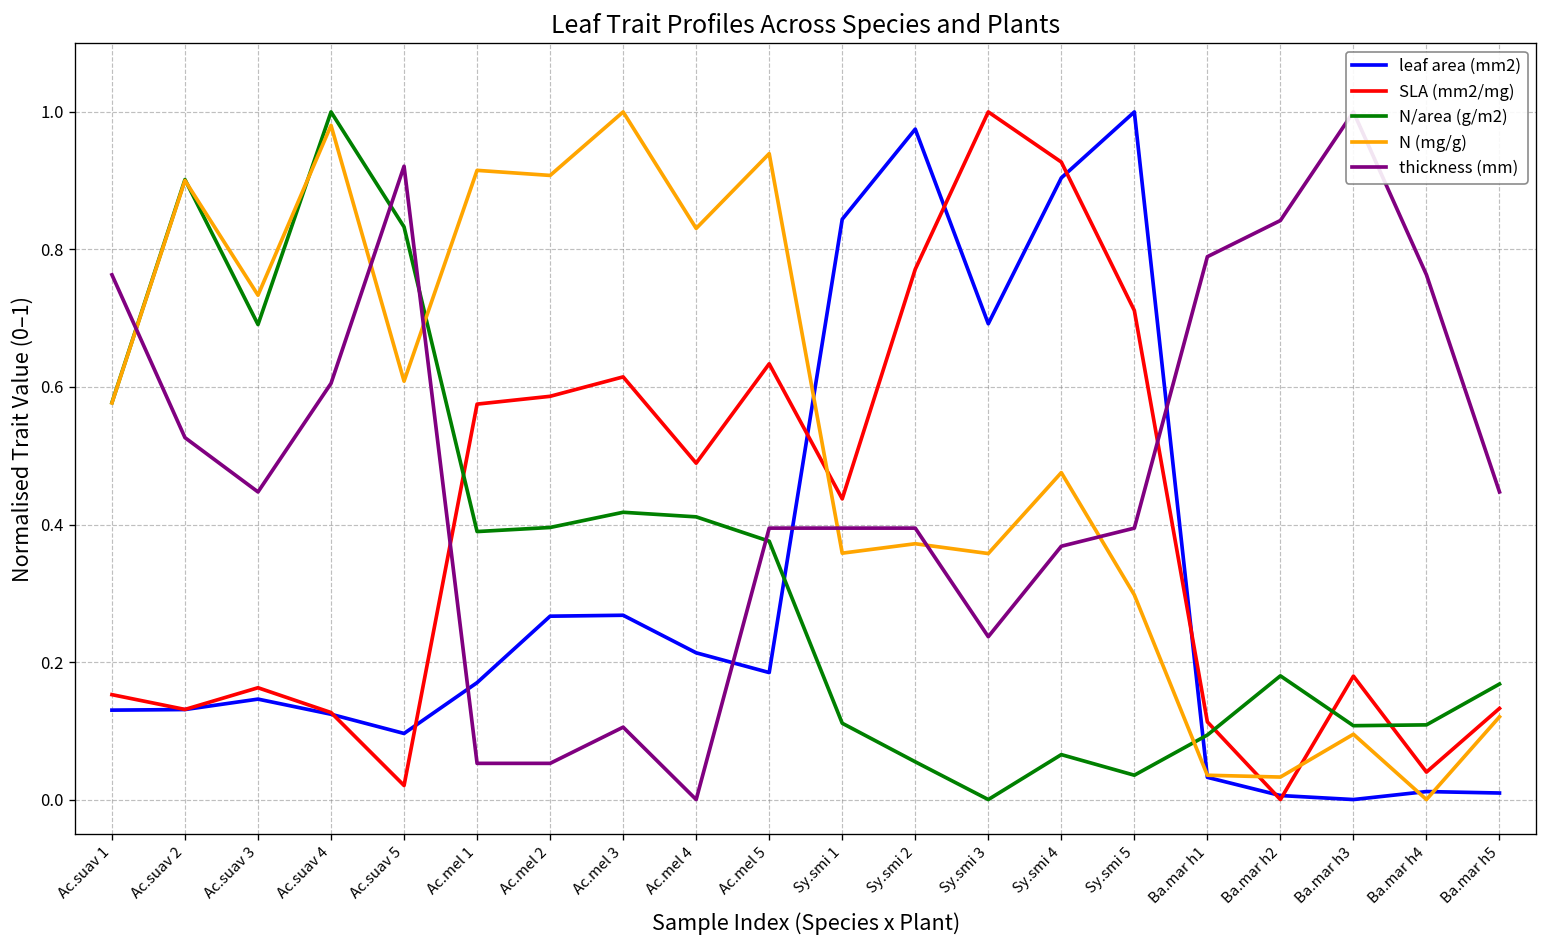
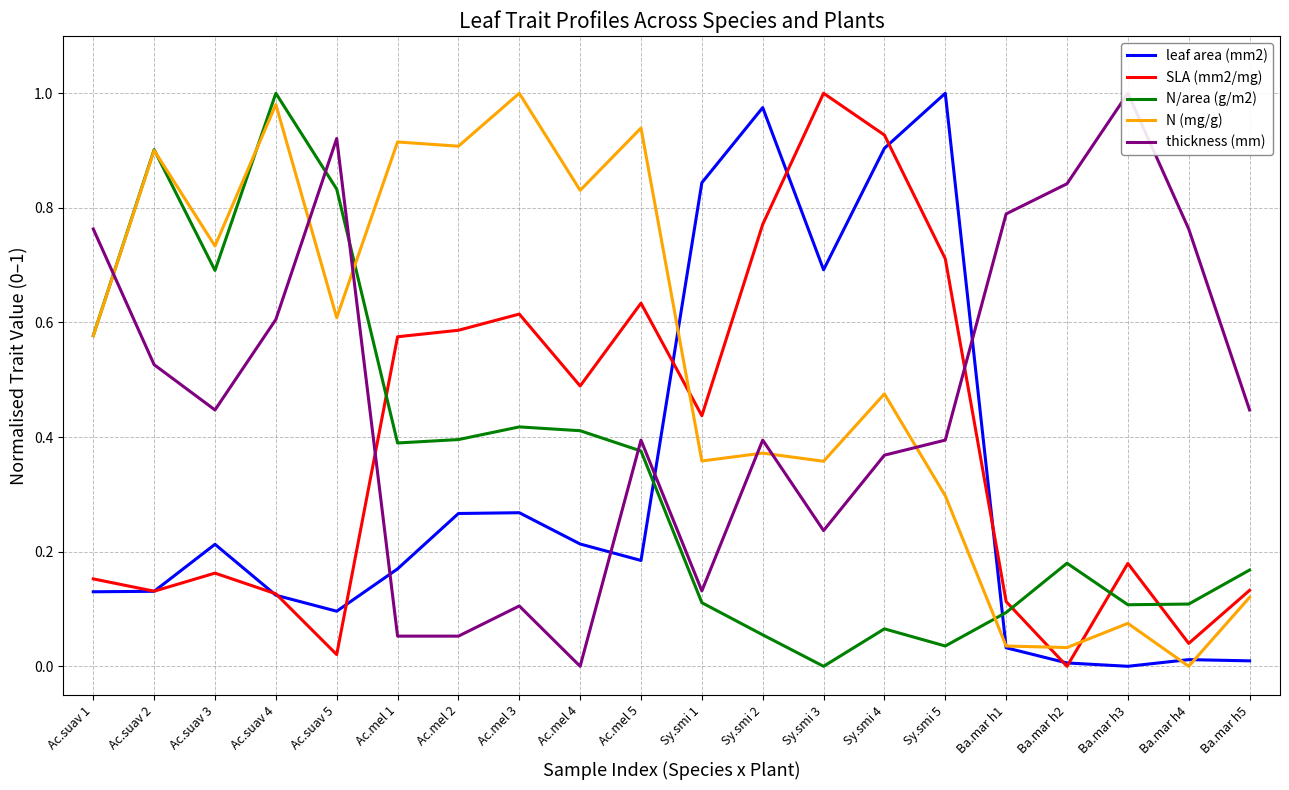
leaf area (mm2), Ac.suav 3: 0.15 -> 0.21
thickness (mm), Sy.smi 1: 0.39 -> 0.13
N (mg/g), Ba.mar h3: 0.09 -> 0.07
